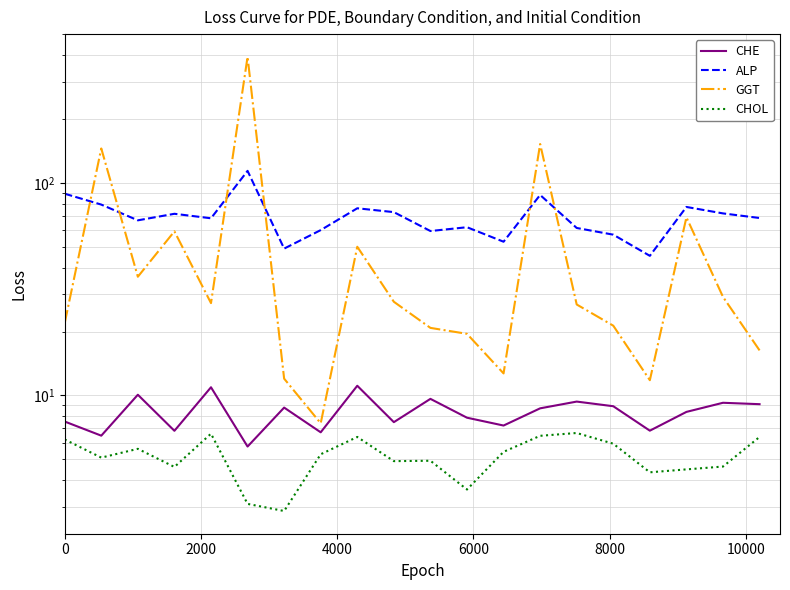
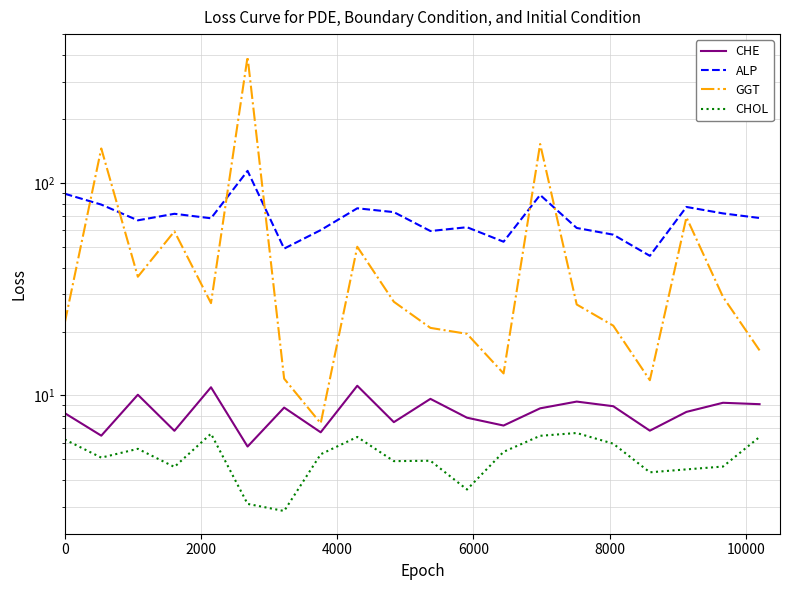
CHE, 0: 7.5 -> 8.3
